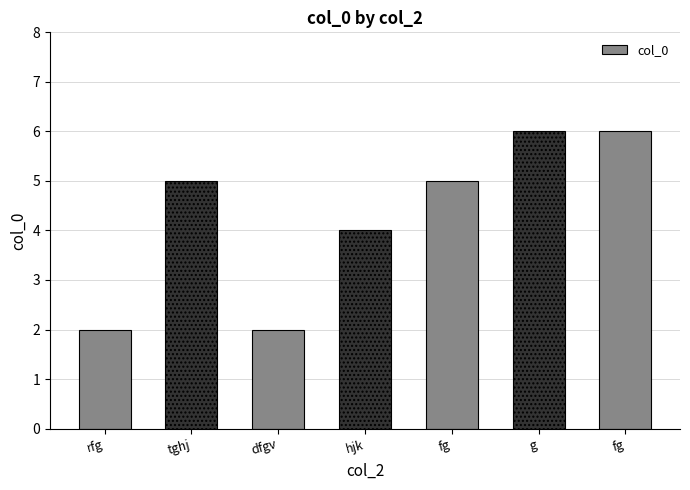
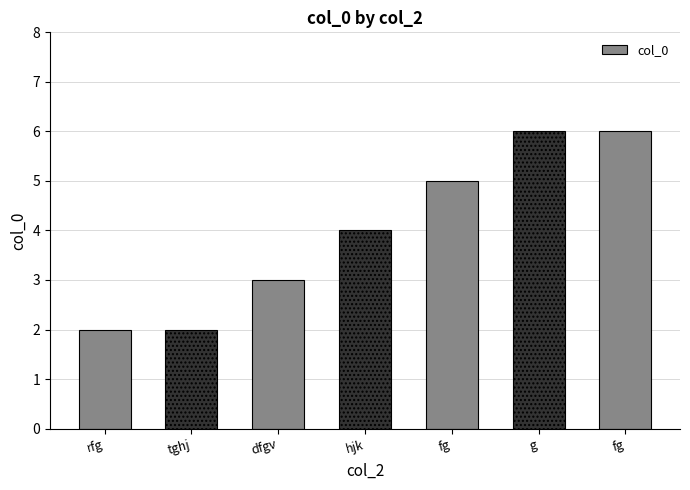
tghj: 5 -> 2
dfgv: 2 -> 3
